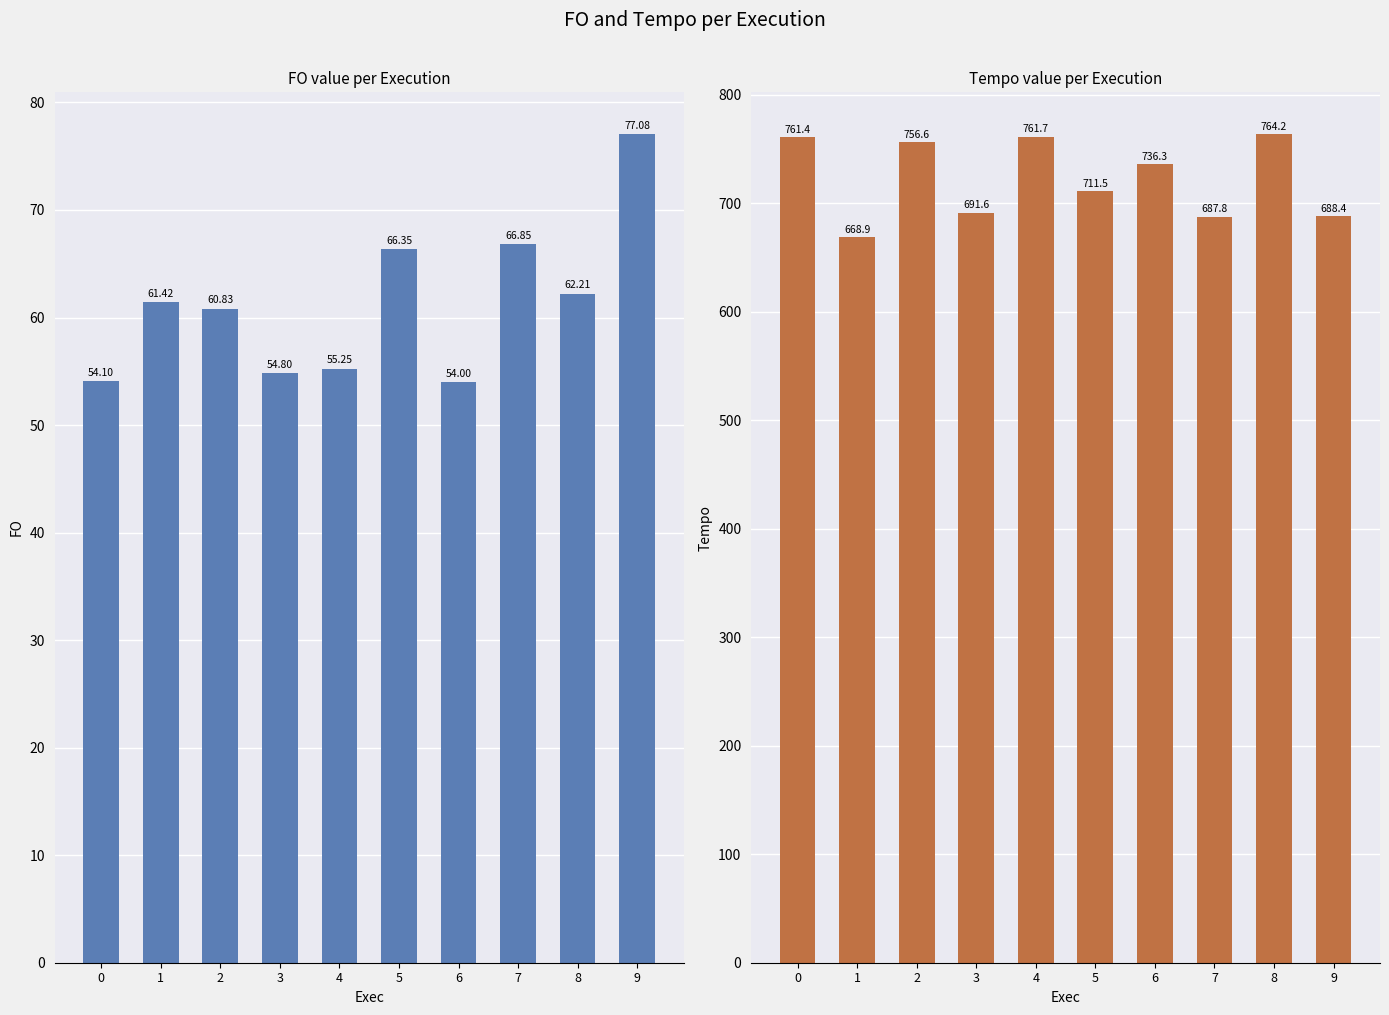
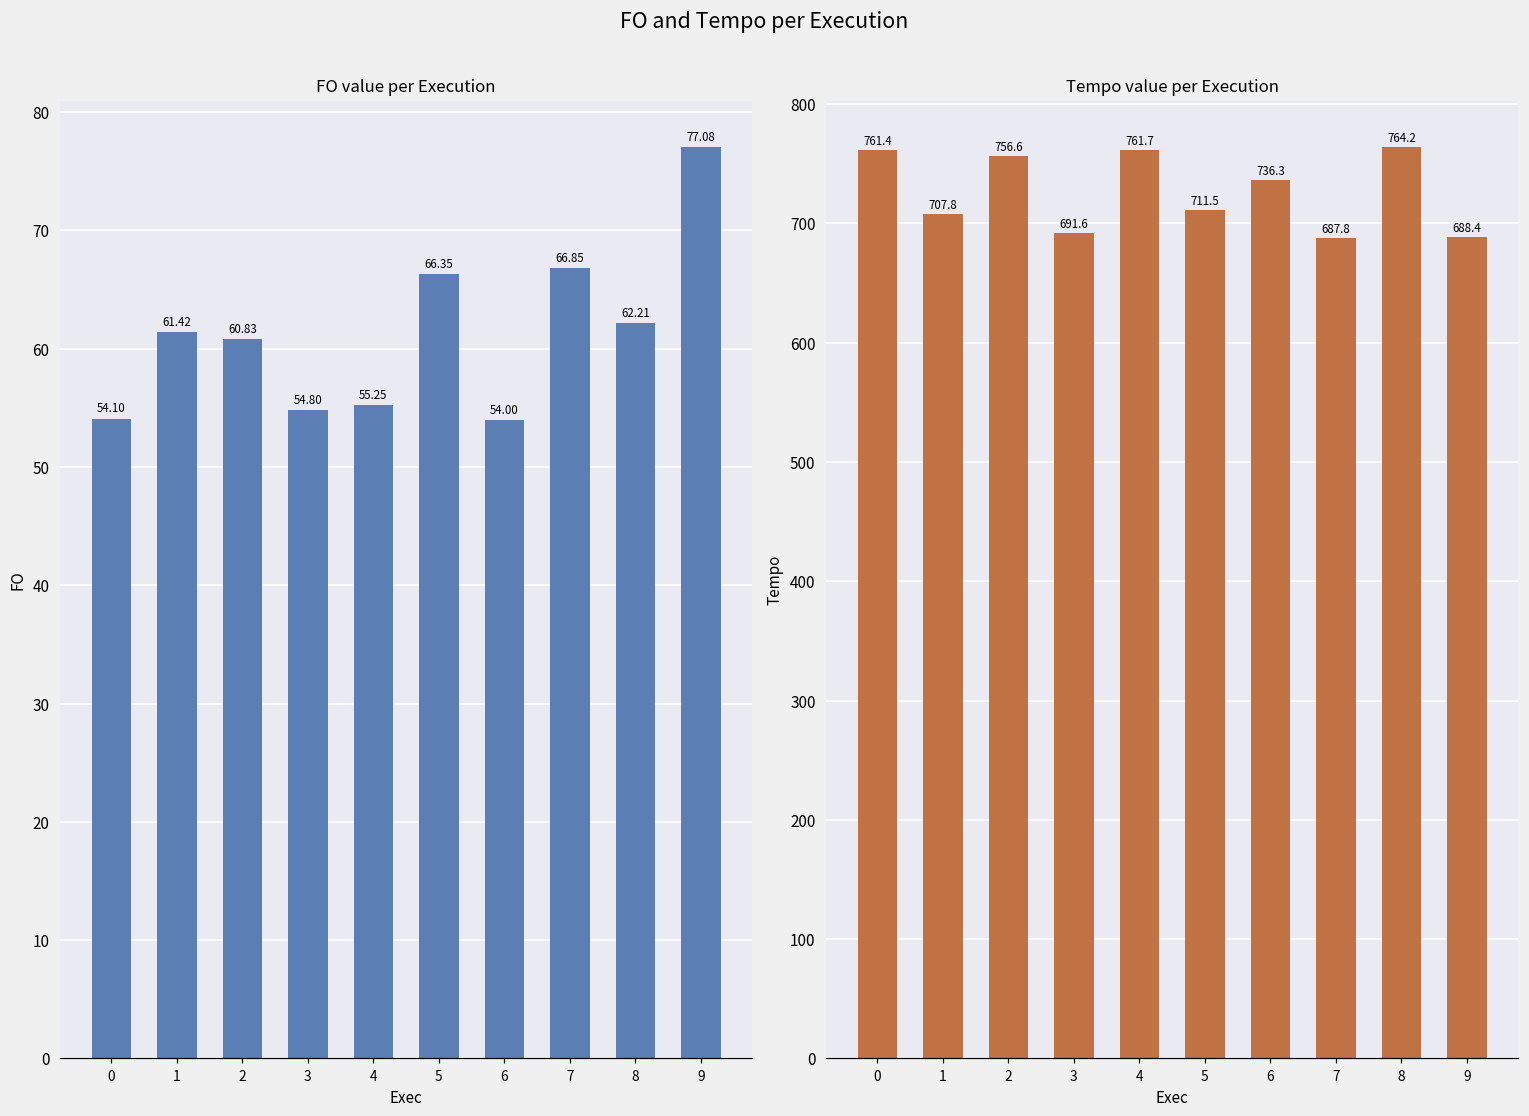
Tempo value per Execution, 1: 668.9 -> 707.8
